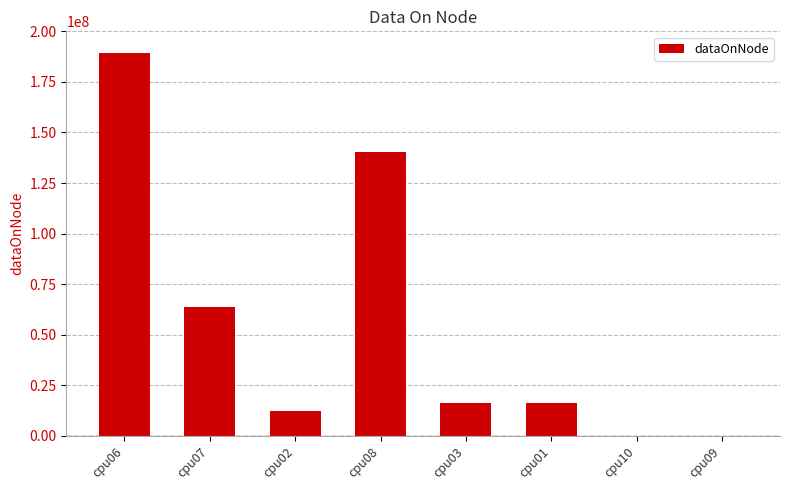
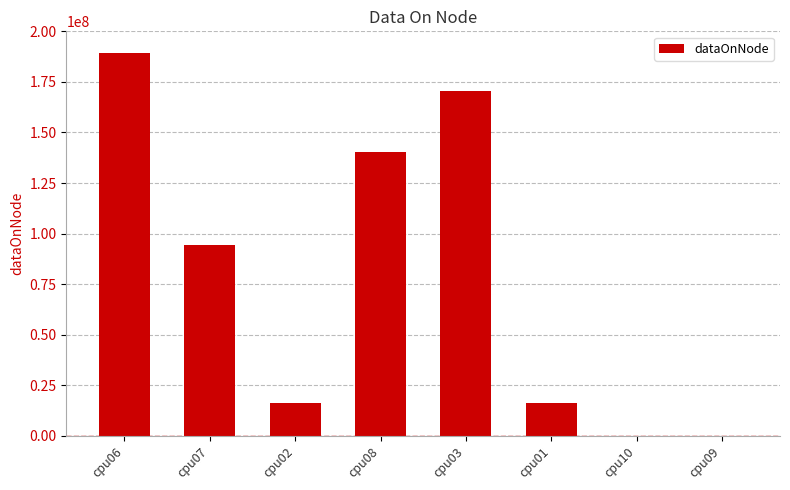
cpu07: 64000000 -> 95000000
cpu02: 12000000 -> 16000000
cpu03: 16000000 -> 170000000
